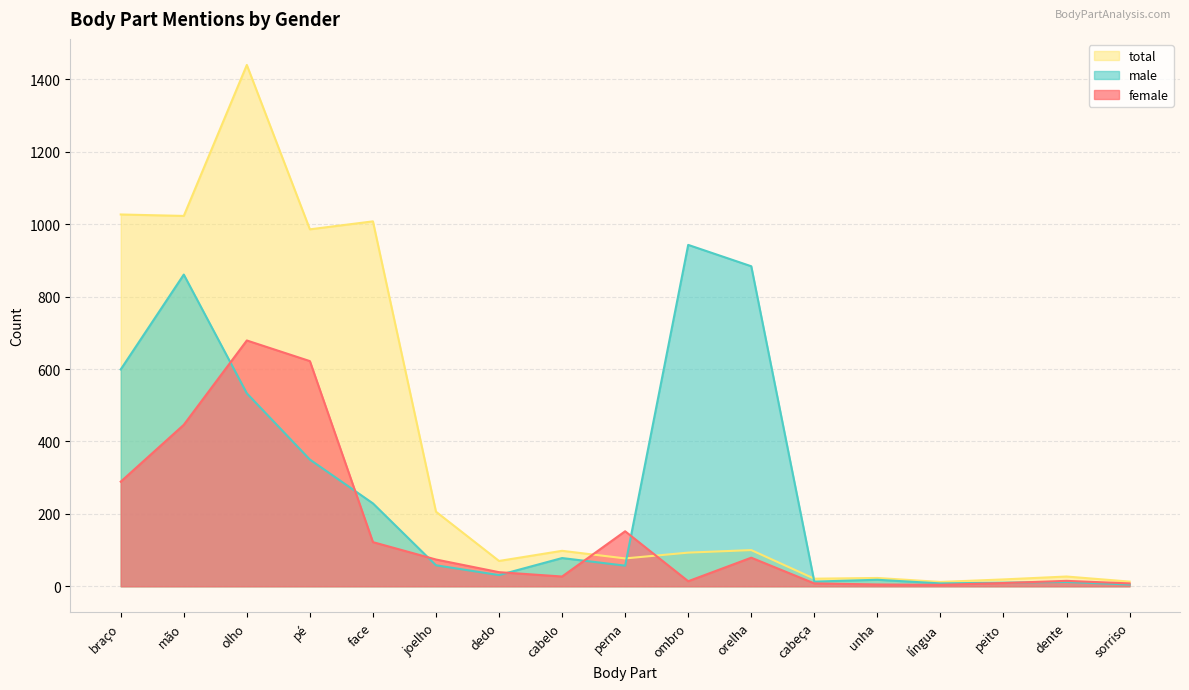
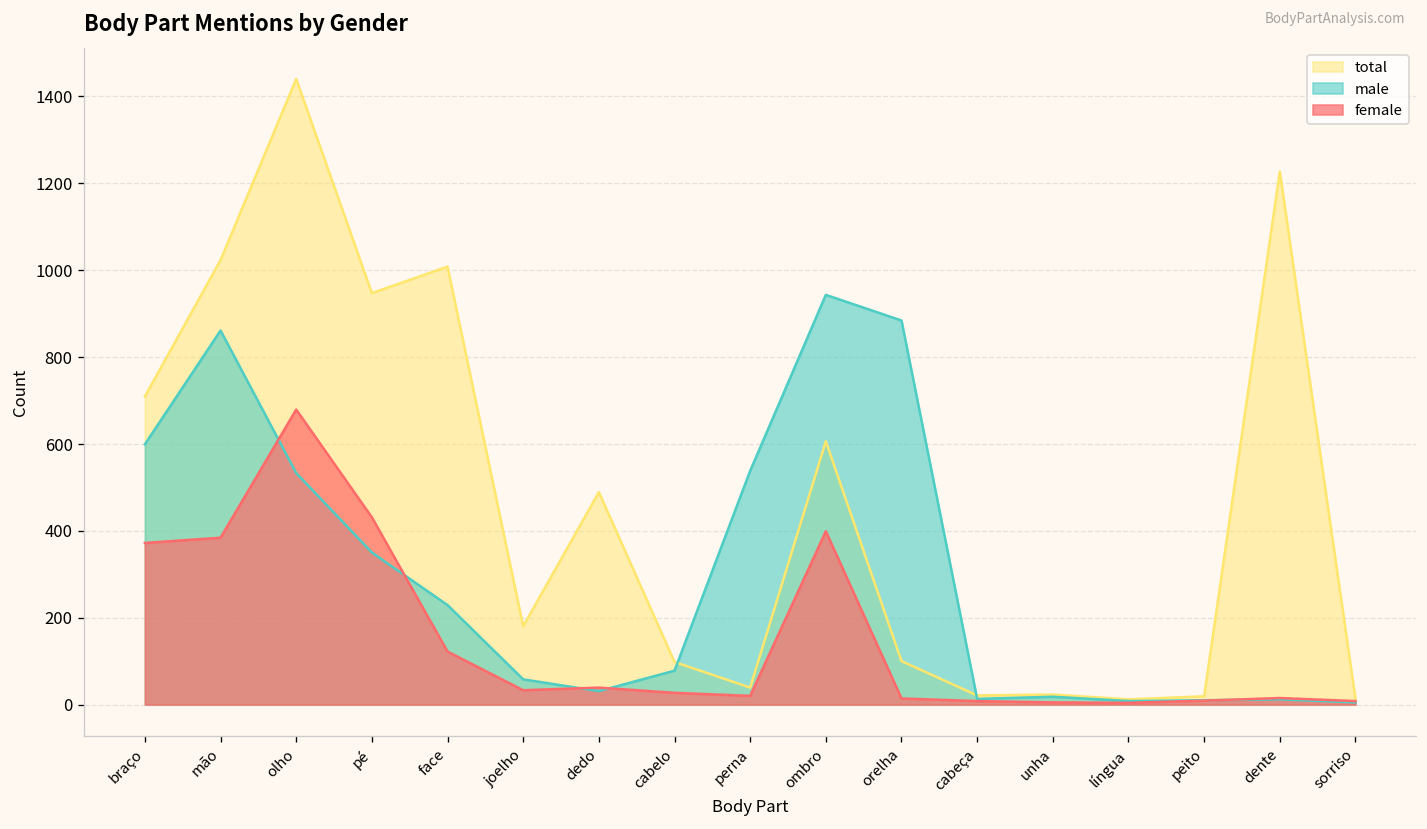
total, braço: 1030 -> 710
female, braço: 290 -> 370
female, mão: 450 -> 380
total, pé: 990 -> 950
female, pé: 620 -> 430
total, joelho: 210 -> 180
female, joelho: 70 -> 30
total, dedo: 70 -> 490
total, perna: 80 -> 40
male, perna: 60 -> 540
female, perna: 150 -> 20
total, ombro: 90 -> 610
female, ombro: 10 -> 400
female, orelha: 80 -> 10
total, dente: 30 -> 1230
